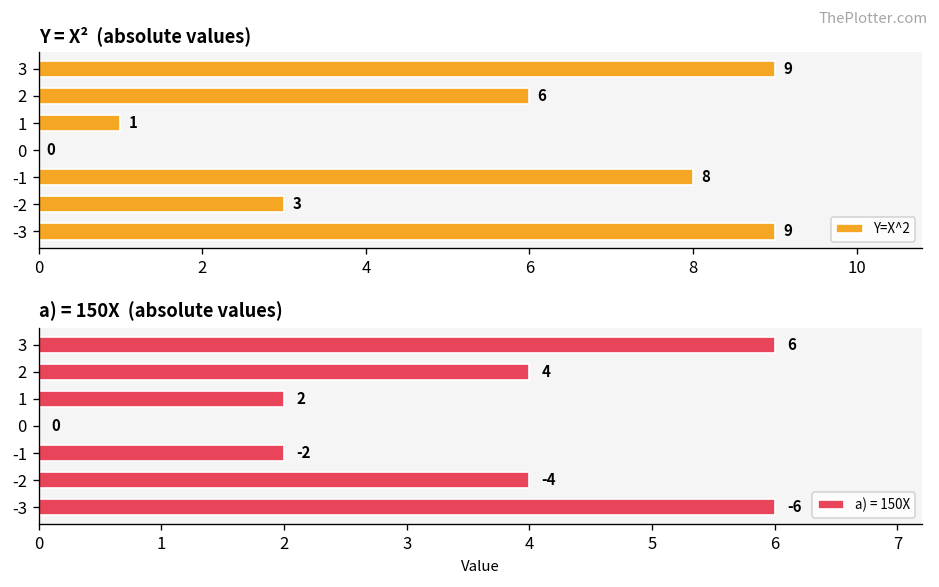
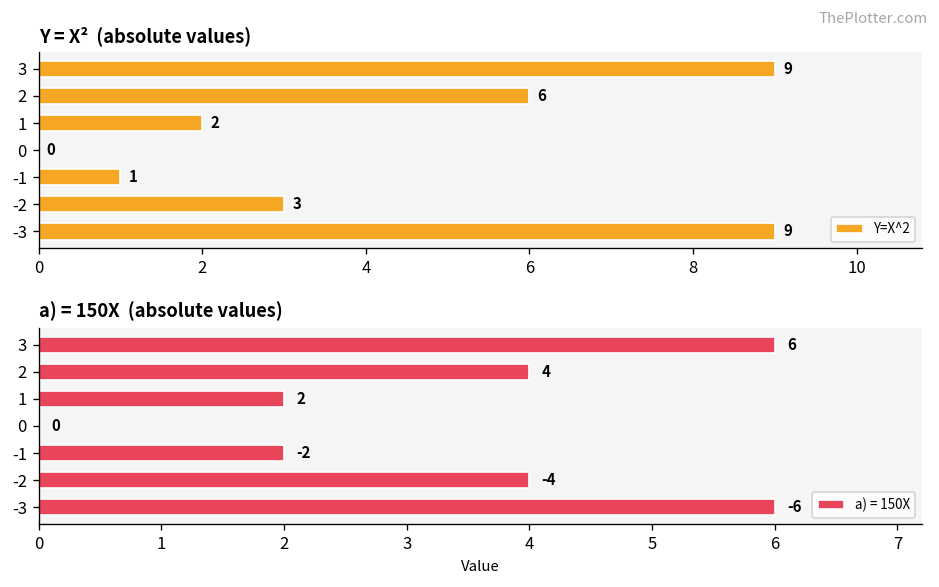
Y = X² (absolute values), 1: 1 -> 2
Y = X² (absolute values), -1: 8 -> 1
